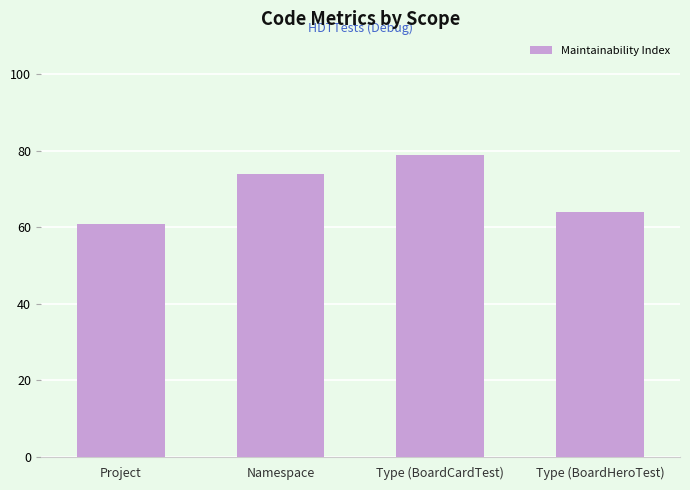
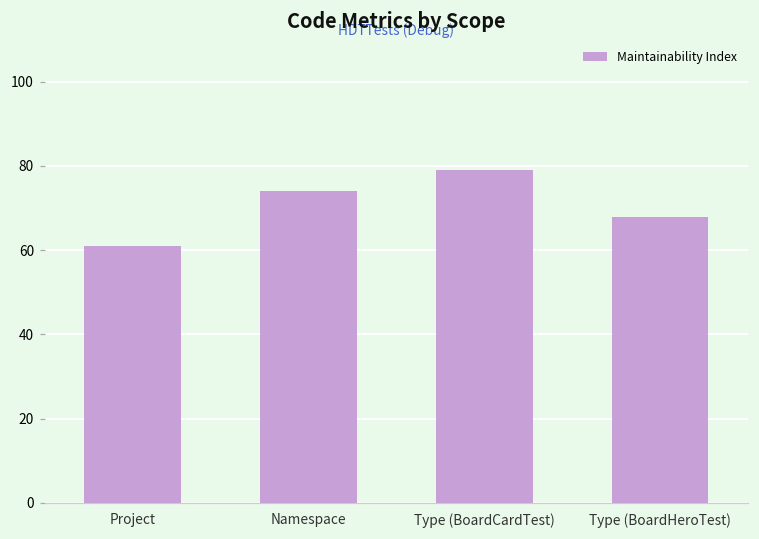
Type (BoardHeroTest): 64 -> 68
